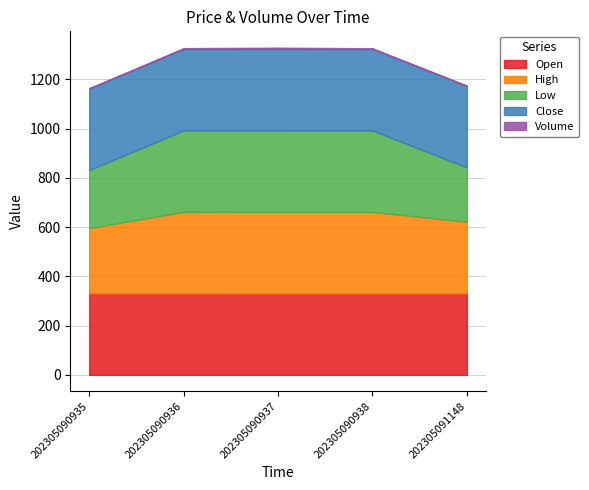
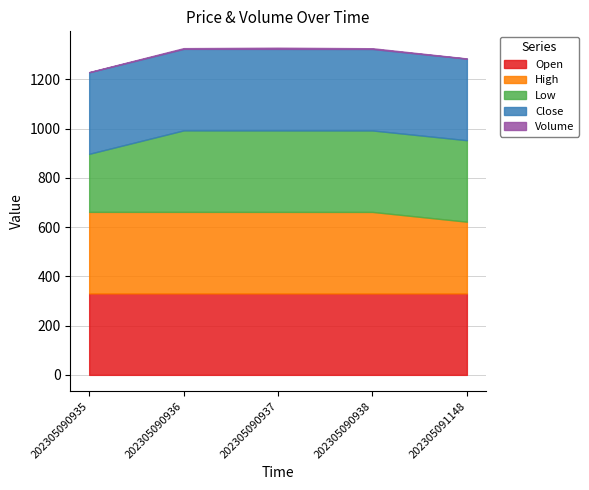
High, 202305090935: 270 -> 330
Low, 202305091148: 220 -> 330
